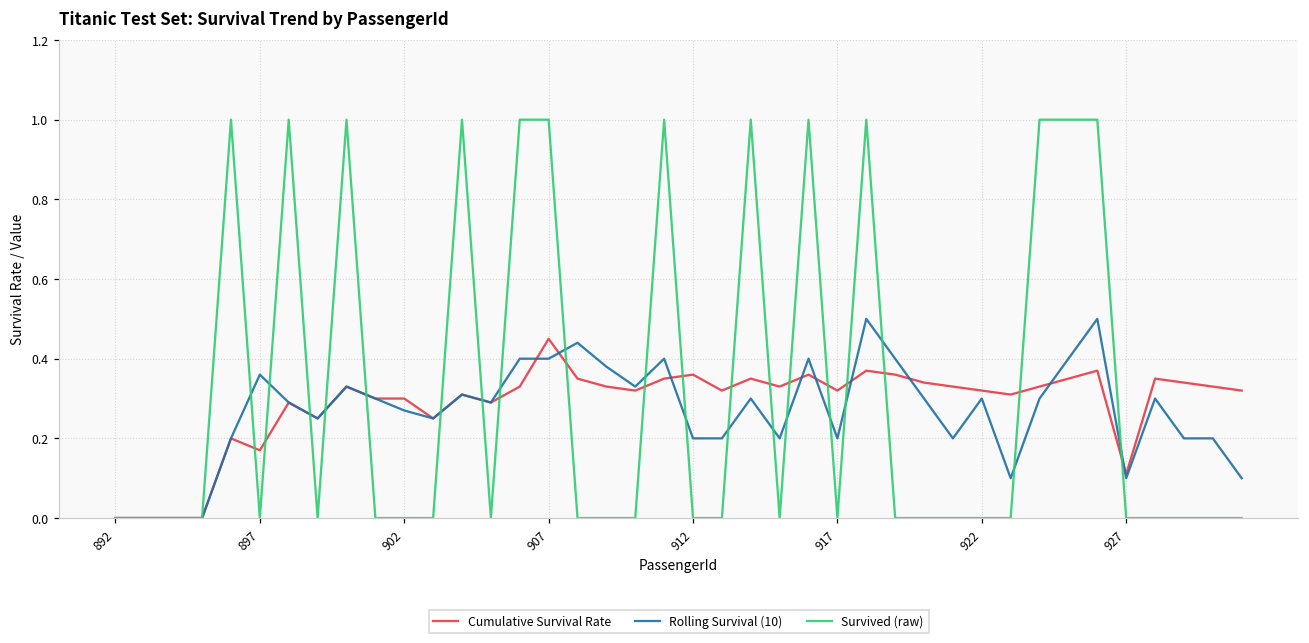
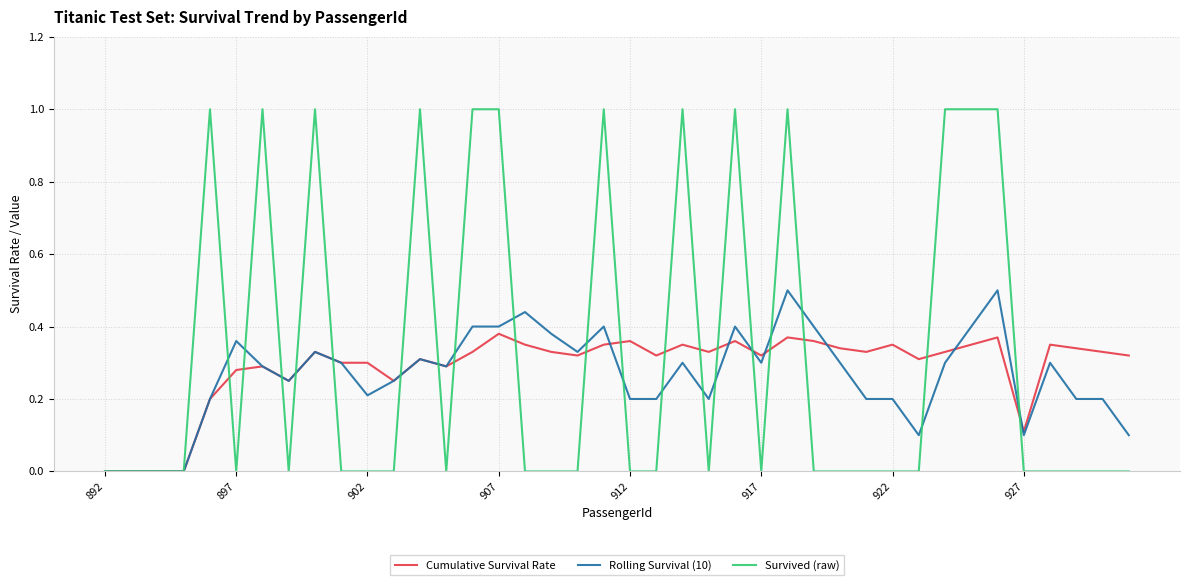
Cumulative Survival Rate, 897: 0.17 -> 0.28
Rolling Survival (10), 902: 0.27 -> 0.21
Cumulative Survival Rate, 907: 0.45 -> 0.38
Rolling Survival (10), 917: 0.2 -> 0.3
Cumulative Survival Rate, 922: 0.32 -> 0.35
Rolling Survival (10), 922: 0.3 -> 0.2
